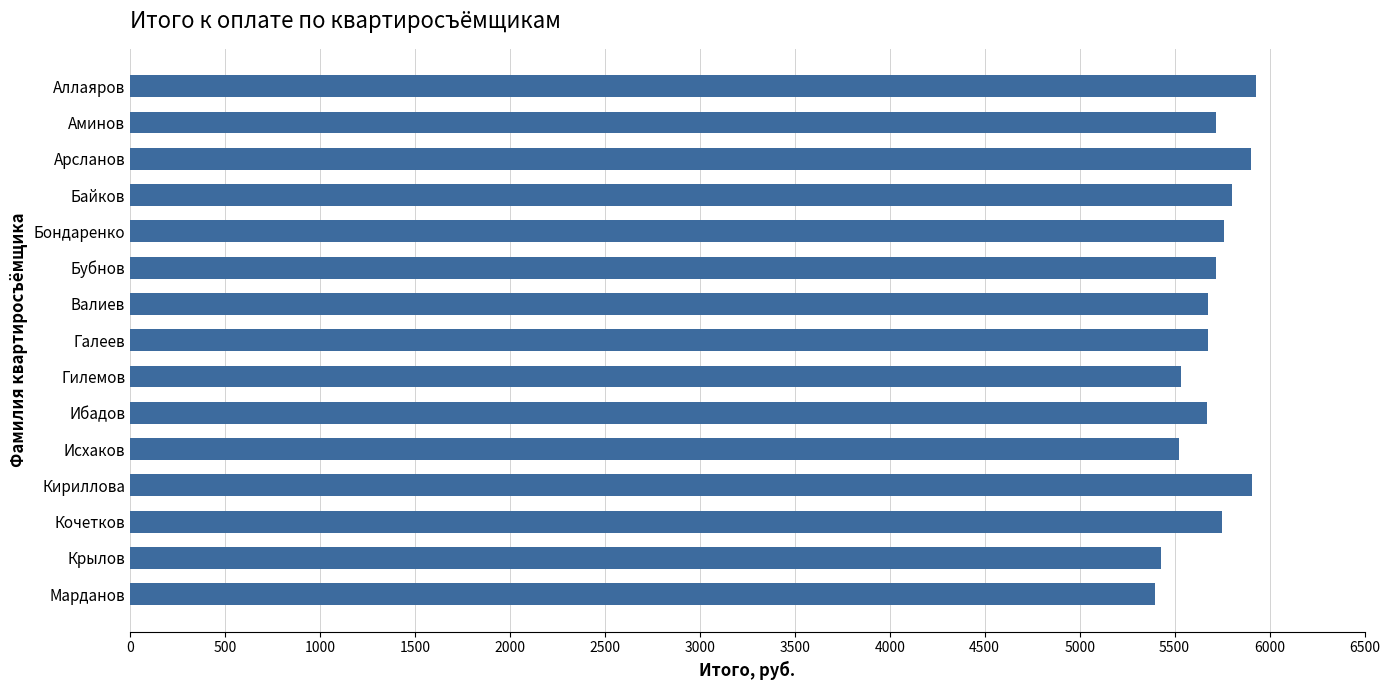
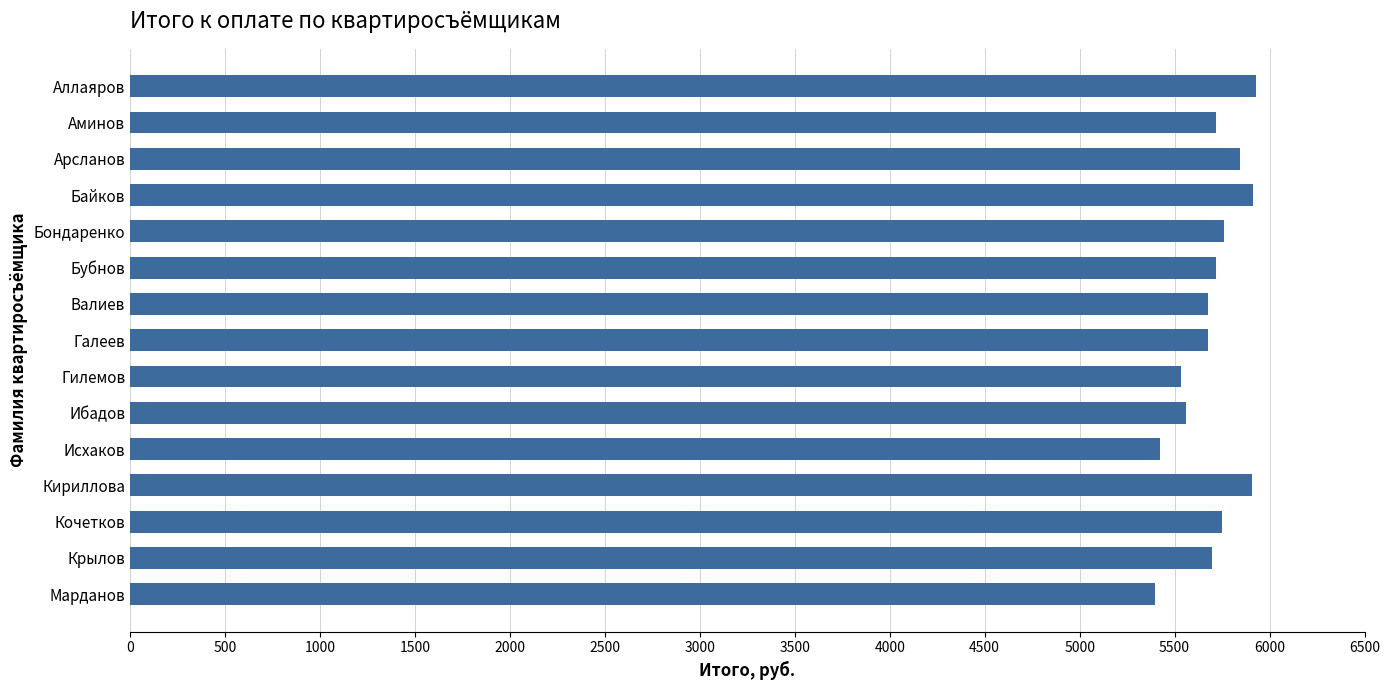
Арсланов: 5900 -> 5840
Байков: 5800 -> 5910
Ибадов: 5670 -> 5560
Исхаков: 5530 -> 5420
Крылов: 5430 -> 5700
